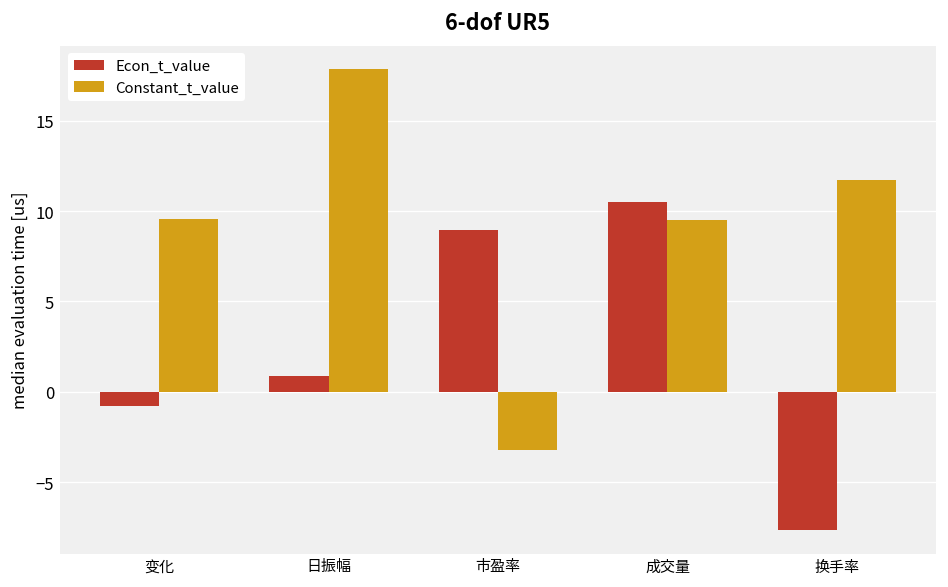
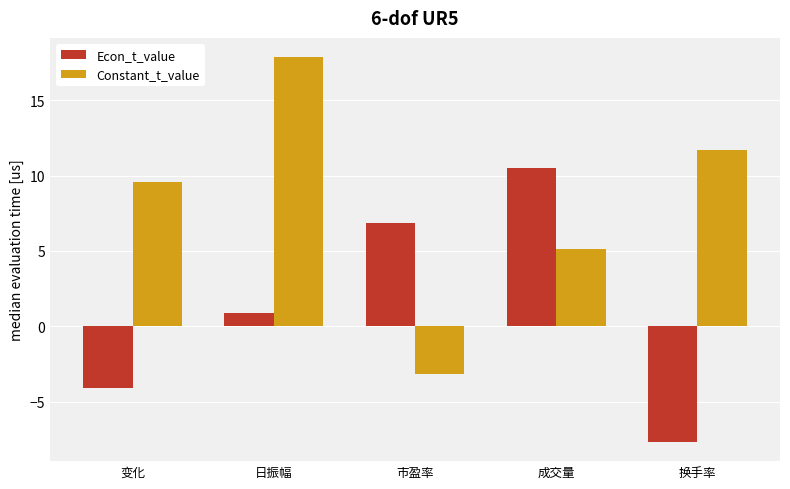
Econ_t_value, 变化: -0.8 -> -4.1
Econ_t_value, 市盈率: 8.9 -> 6.9
Constant_t_value, 成交量: 9.5 -> 5.1
